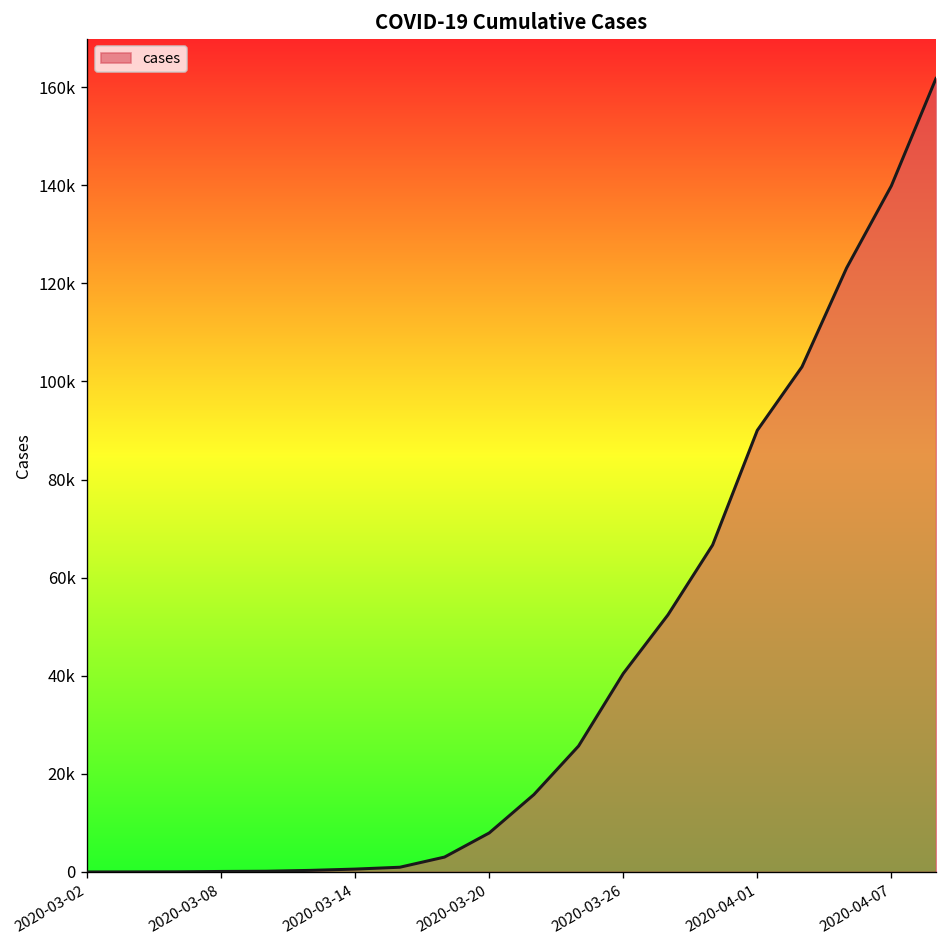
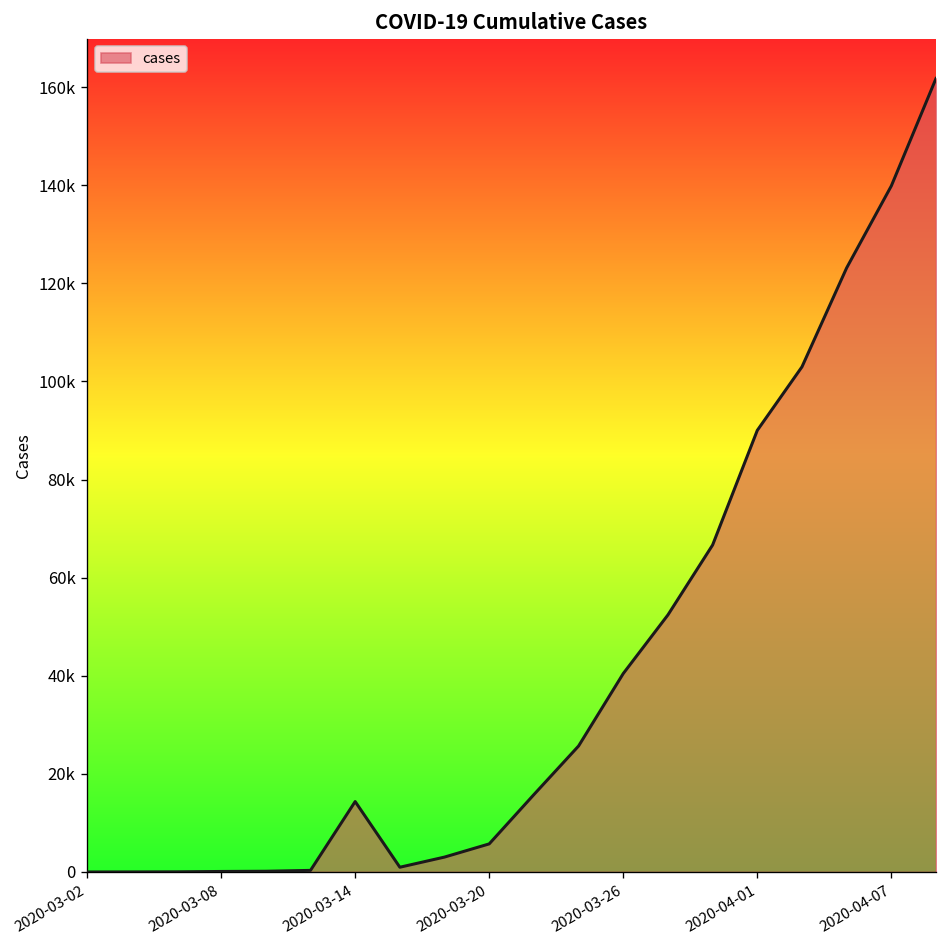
2020-03-14: 1000 -> 14000
2020-03-20: 8000 -> 6000
